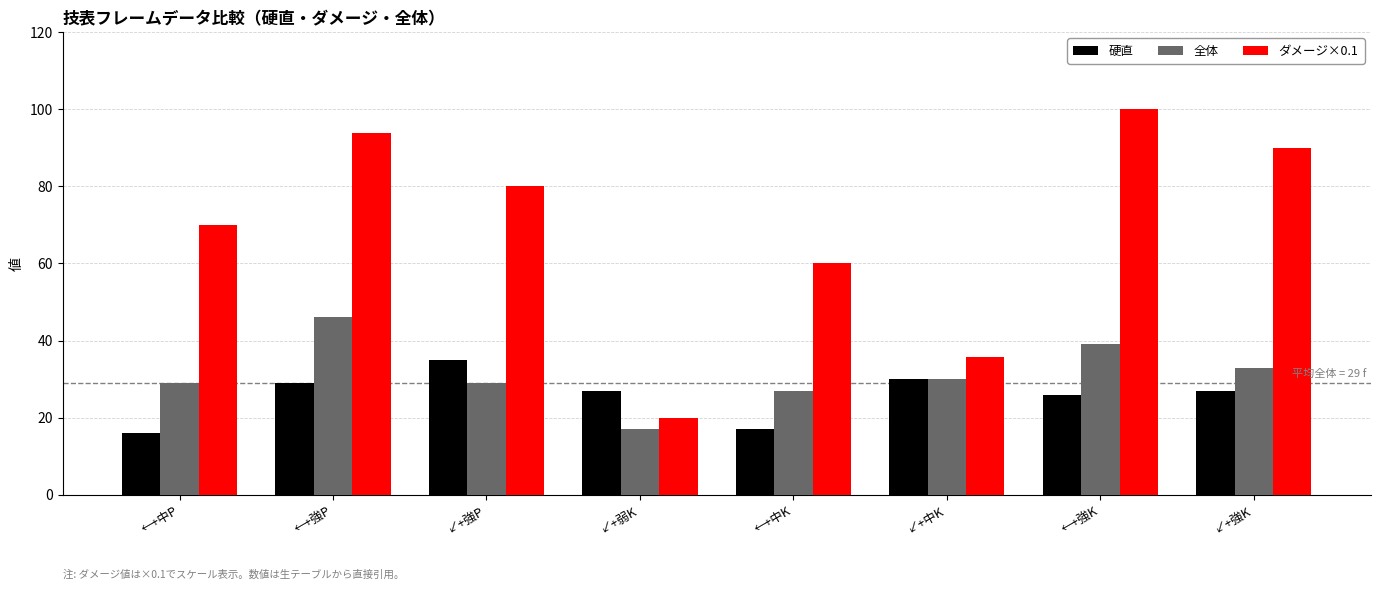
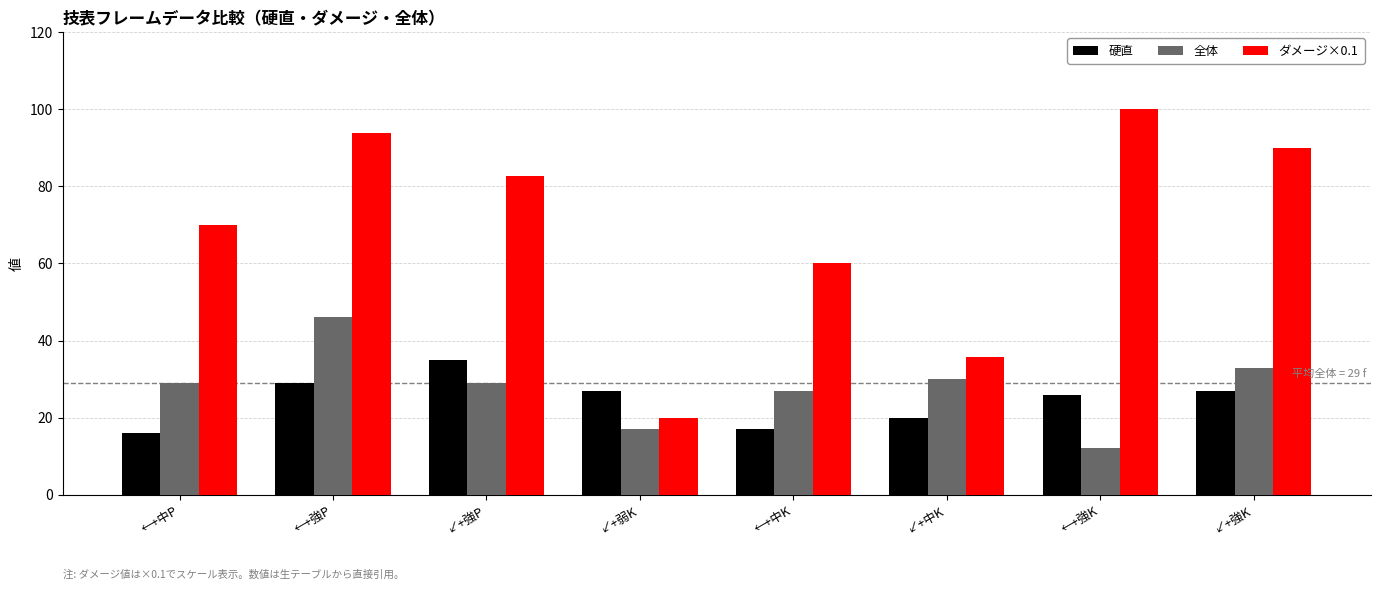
ダメージ×0.1, ↙+強P: 80 -> 83
硬直, ↙+中K: 30 -> 20
全体, ←+強K: 39 -> 12
